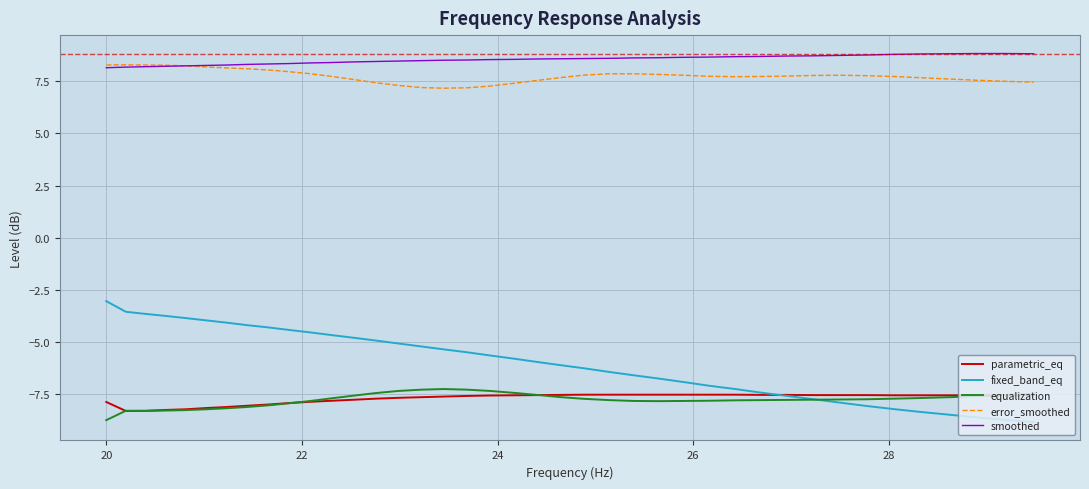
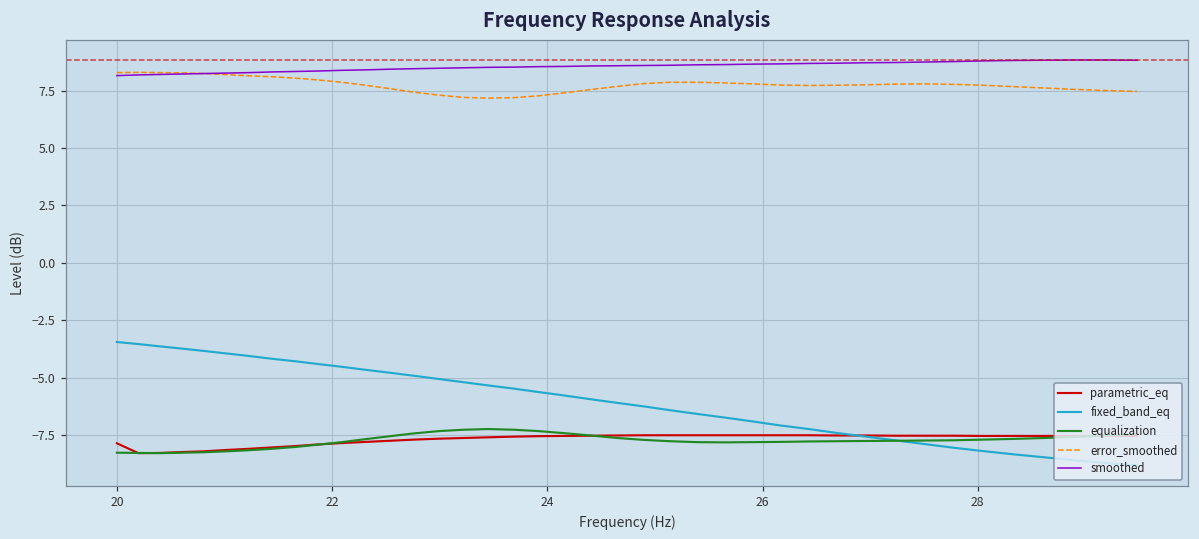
fixed_band_eq, 20: -3.0 -> -3.5
equalization, 20: -8.7 -> -8.3
